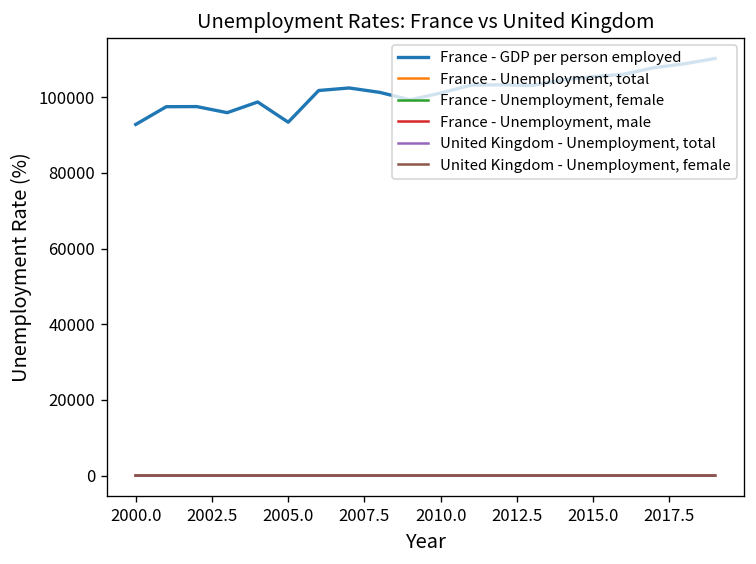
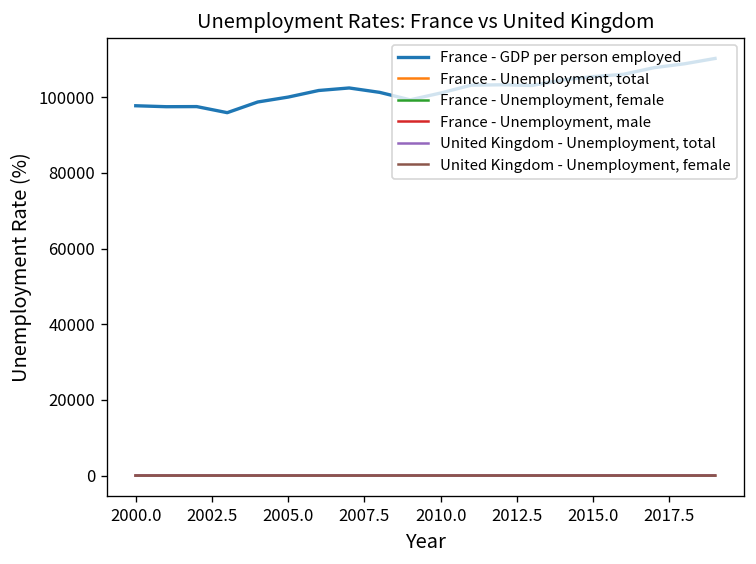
France - GDP per person employed, 2000.0: 93000 -> 98000
France - GDP per person employed, 2005.0: 93000 -> 100000
